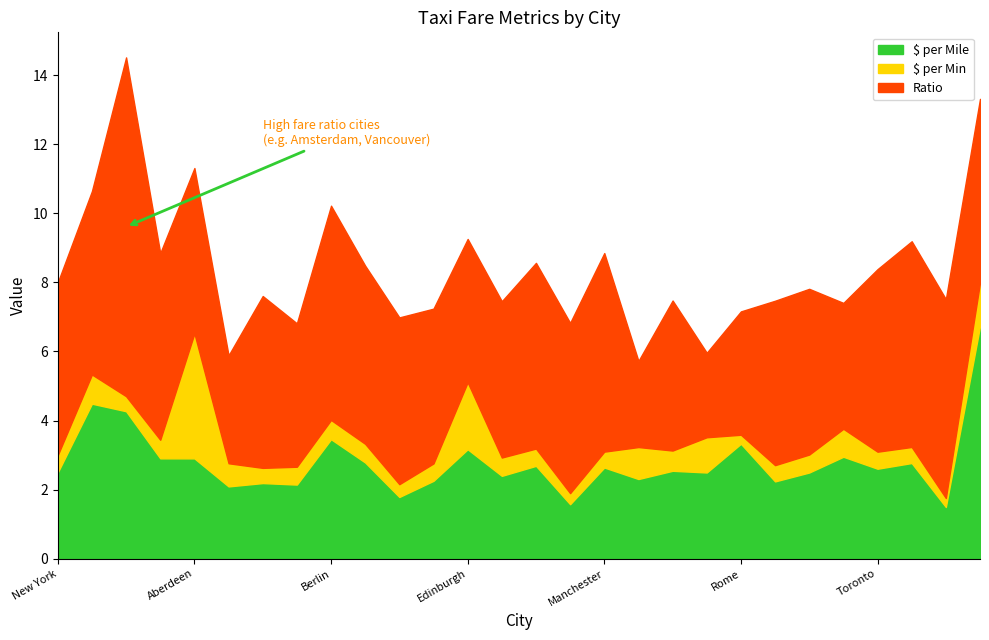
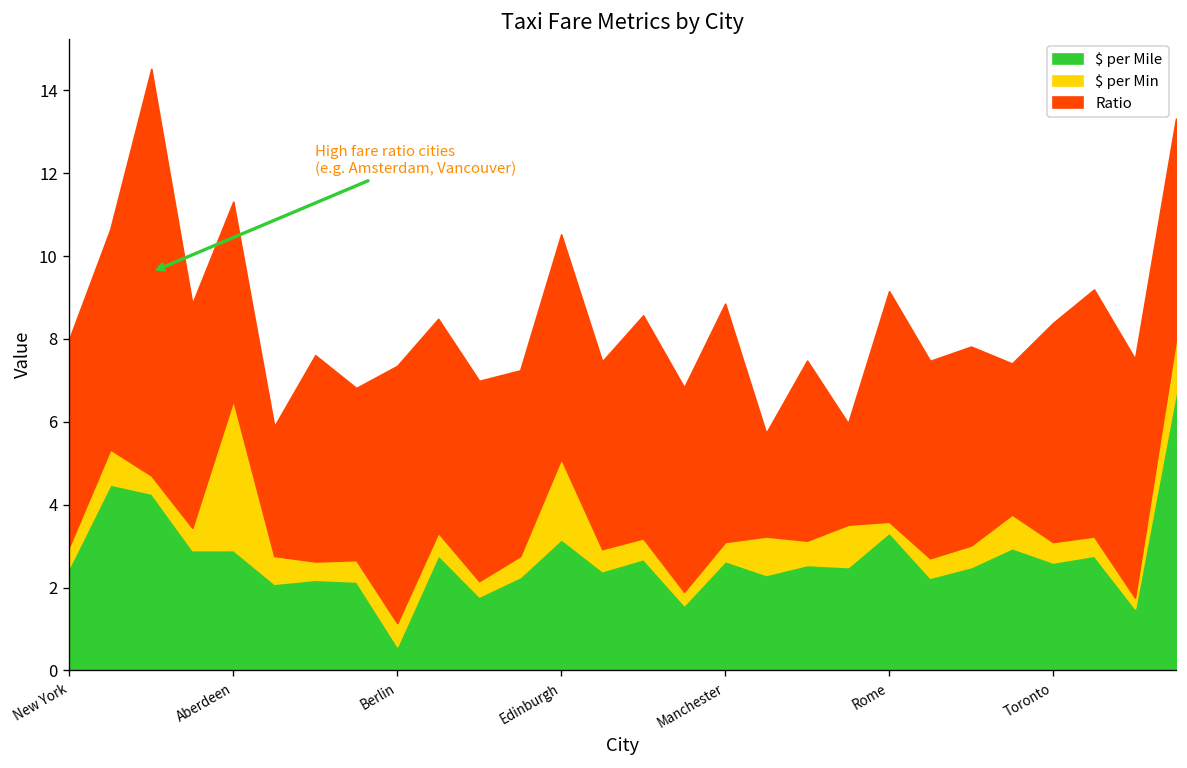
$ per Mile, Berlin: 3.5 -> 0.6
Ratio, Edinburgh: 4.1 -> 5.4
Ratio, Rome: 3.6 -> 5.6
